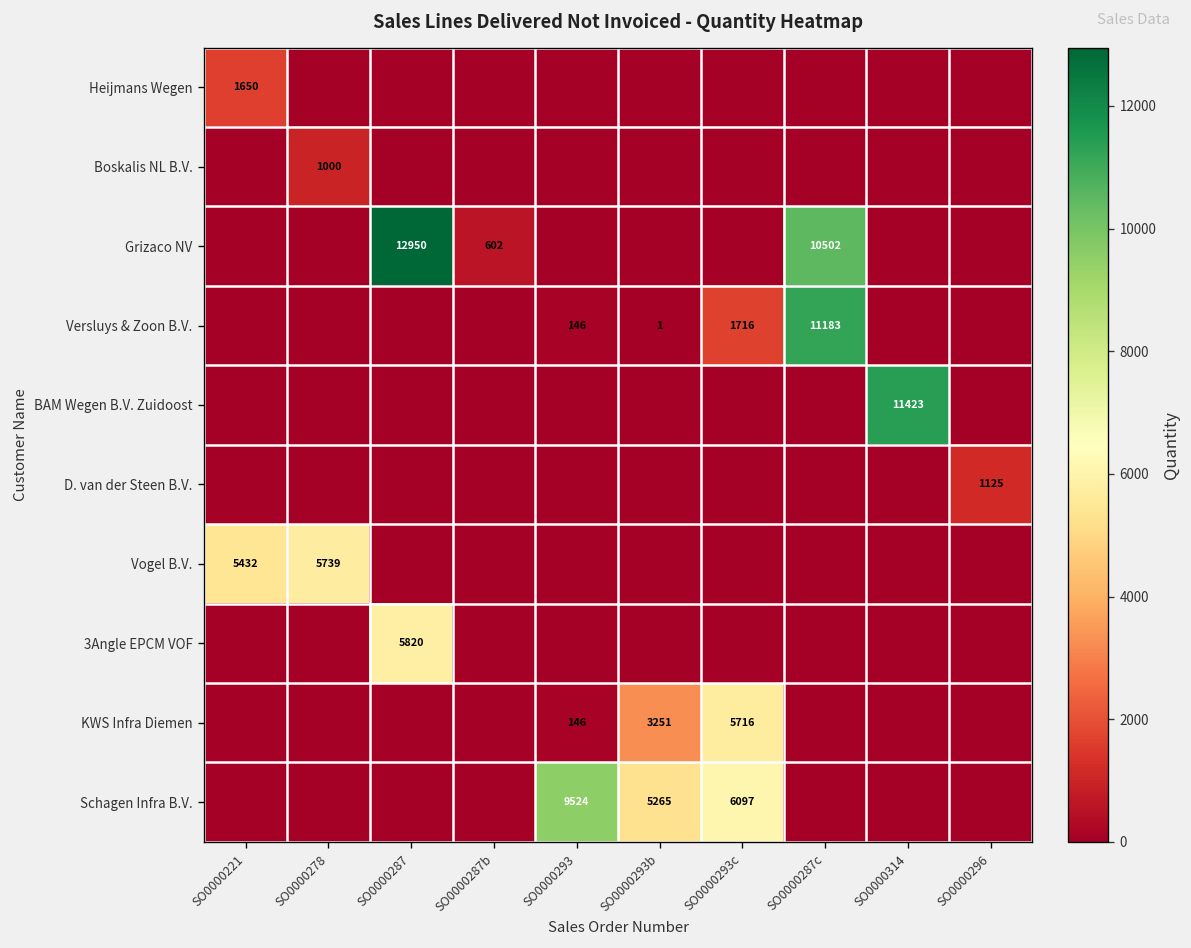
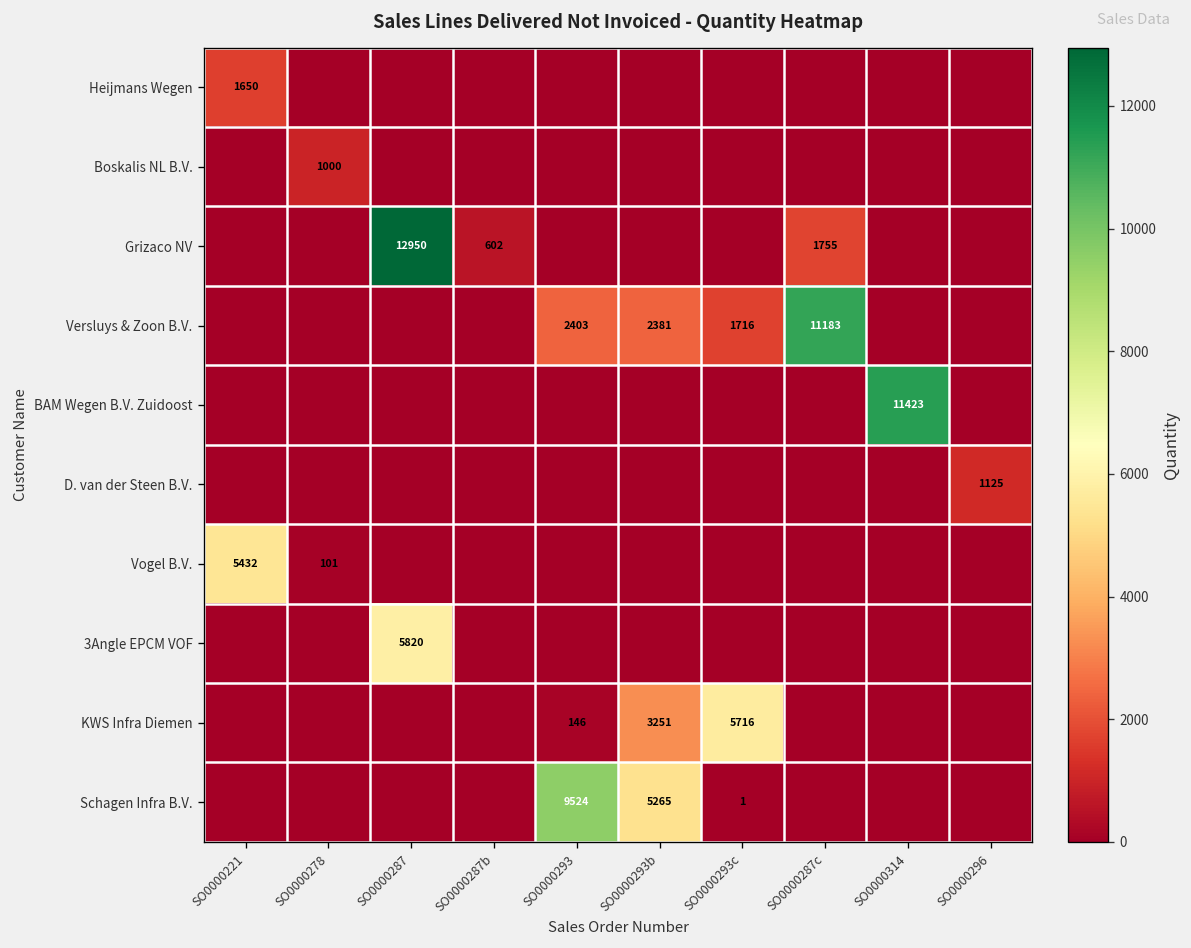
Grizaco NV, SO0000287c: 10502 -> 1755
Versluys & Zoon B.V., SO0000293: 146 -> 2403
Versluys & Zoon B.V., SO0000293b: 1 -> 2381
Vogel B.V., SO0000278: 5739 -> 101
Schagen Infra B.V., SO0000293c: 6097 -> 1
